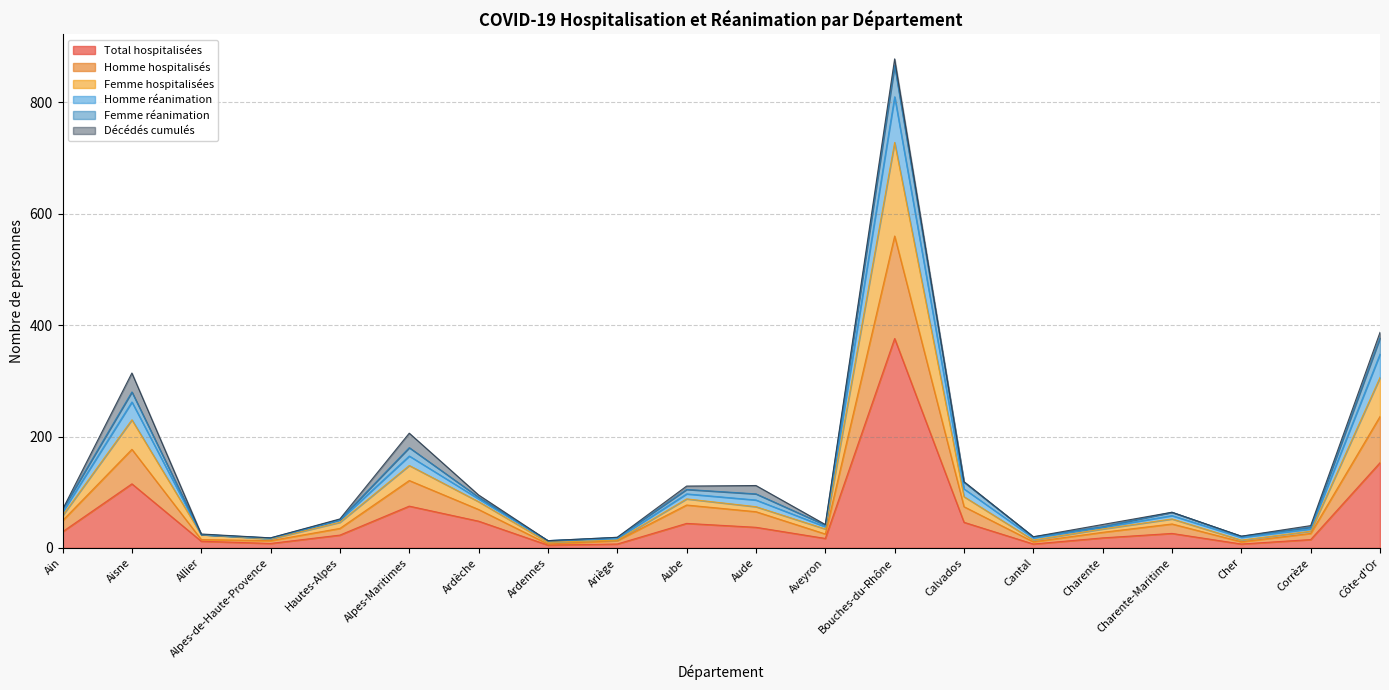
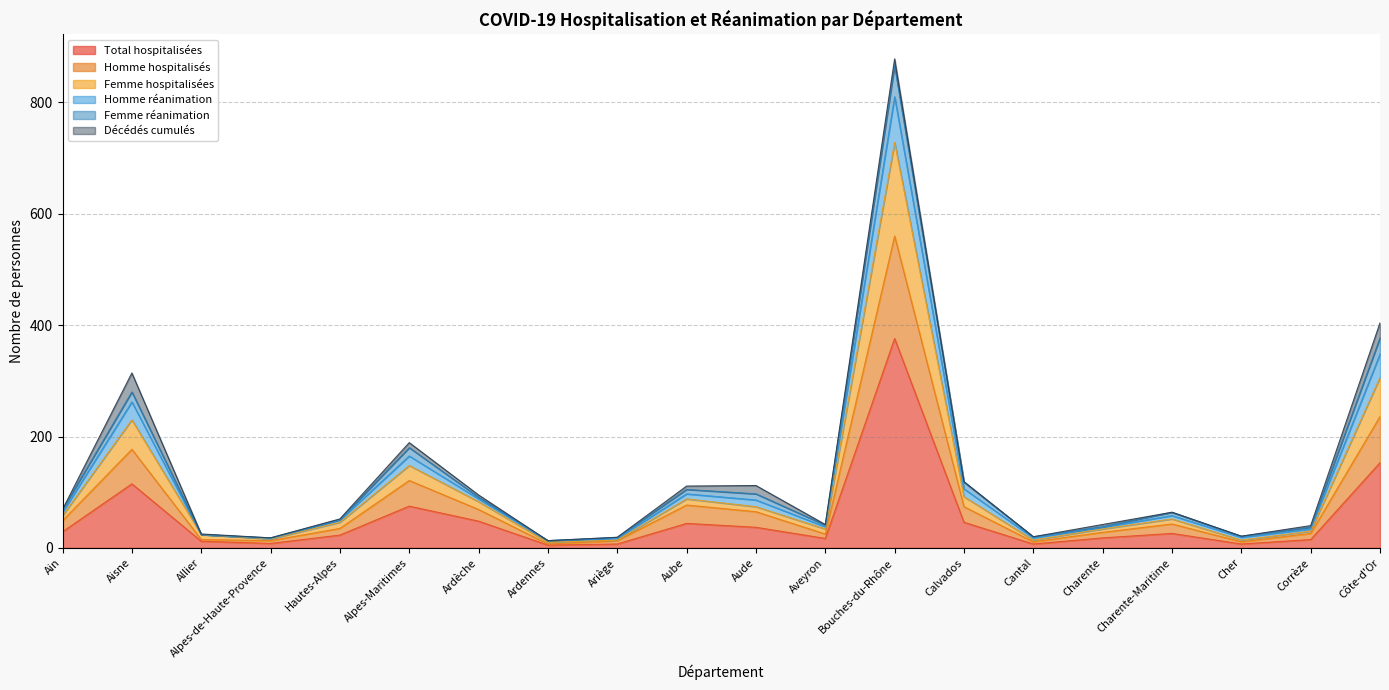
Décédés cumulés, Alpes-Maritimes: 30 -> 10
Décédés cumulés, Côte-d'Or: 10 -> 30
